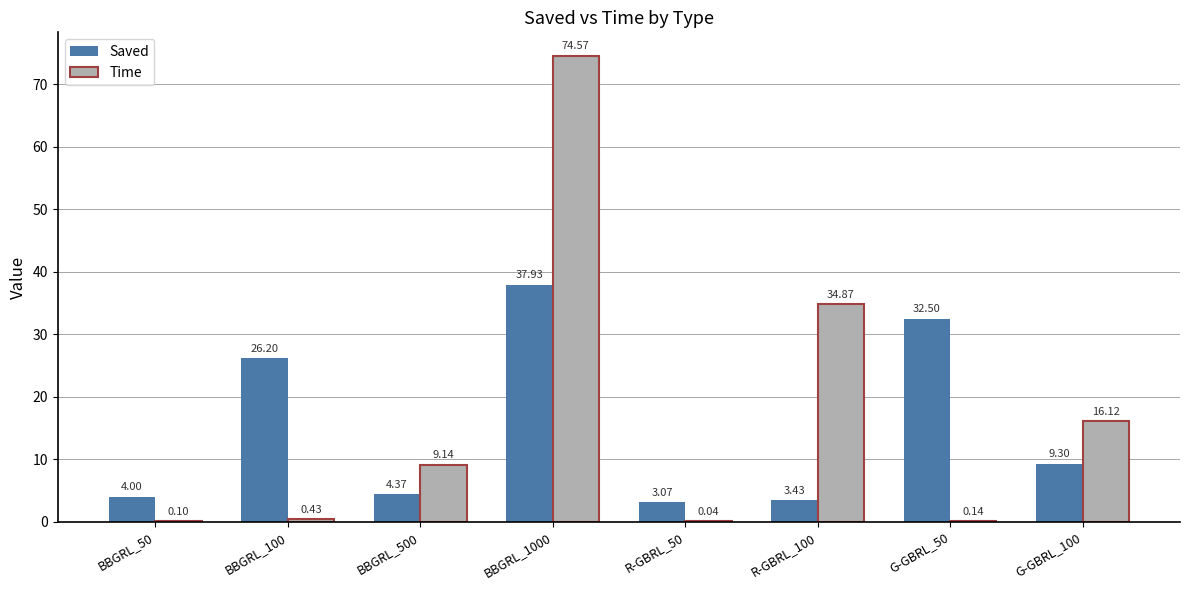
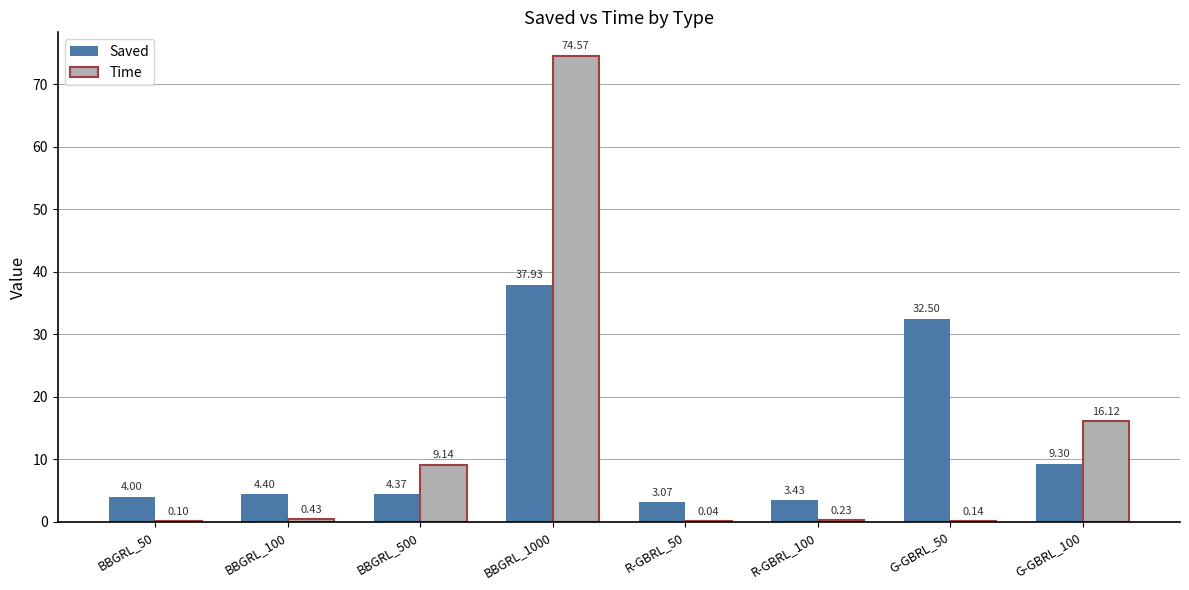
Saved, BBGRL_100: 26.20 -> 4.40
Time, R-GBRL_100: 34.87 -> 0.23
